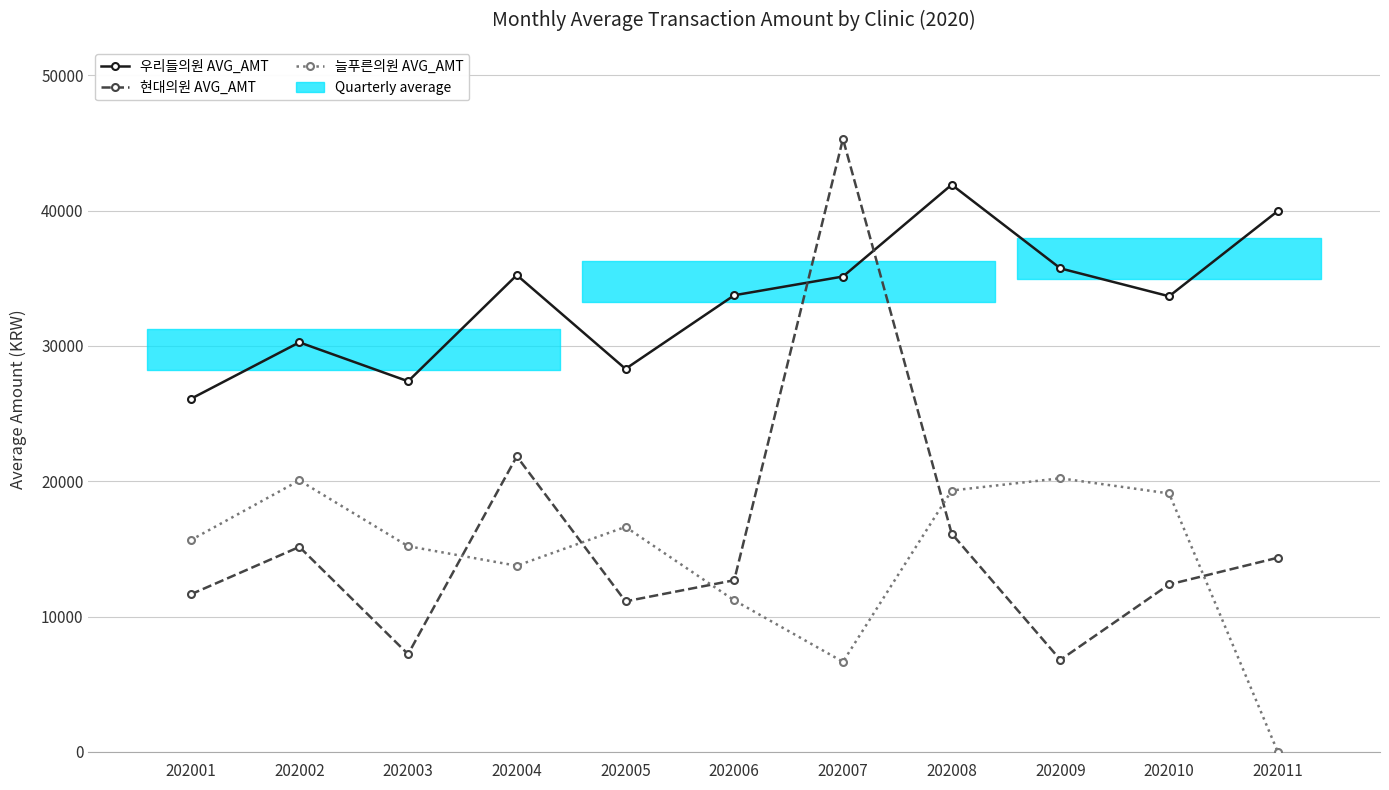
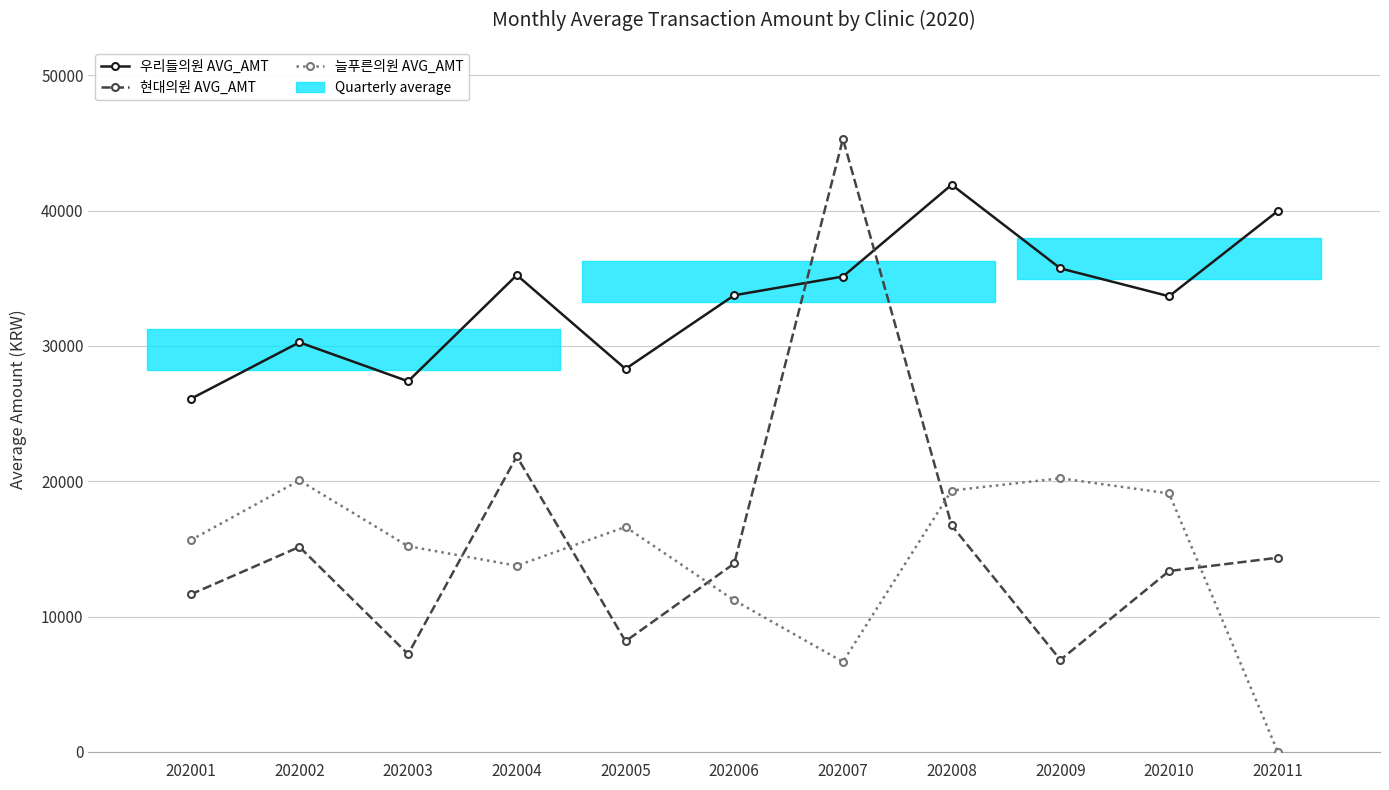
현대의원 AVG_AMT, 202005: 11100 -> 8200
현대의원 AVG_AMT, 202006: 12700 -> 13900
현대의원 AVG_AMT, 202008: 16100 -> 16700
현대의원 AVG_AMT, 202010: 12400 -> 13400
